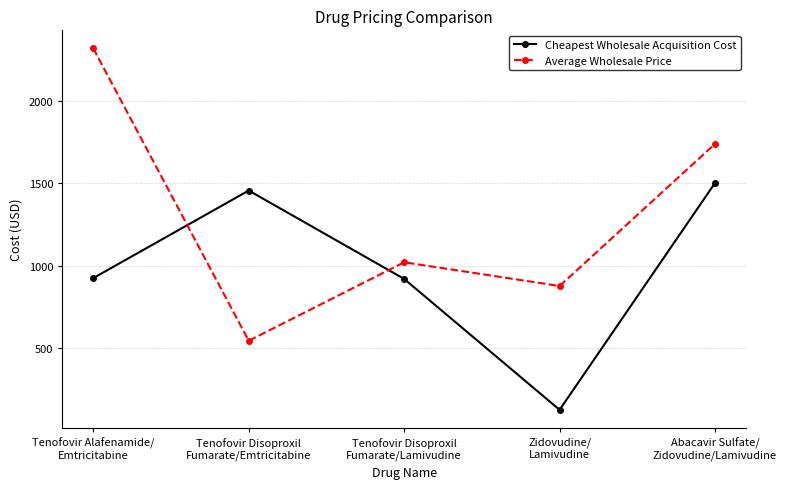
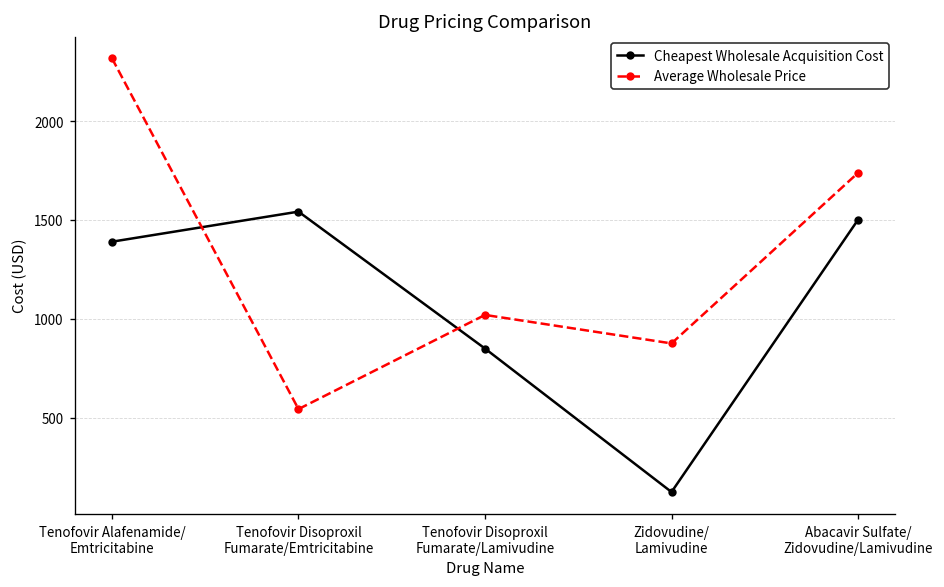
Cheapest Wholesale Acquisition Cost, Tenofovir Alafenamide/ Emtricitabine: 920 -> 1390
Cheapest Wholesale Acquisition Cost, Tenofovir Disoproxil Fumarate/Emtricitabine: 1460 -> 1540
Cheapest Wholesale Acquisition Cost, Tenofovir Disoproxil Fumarate/Lamivudine: 920 -> 850
